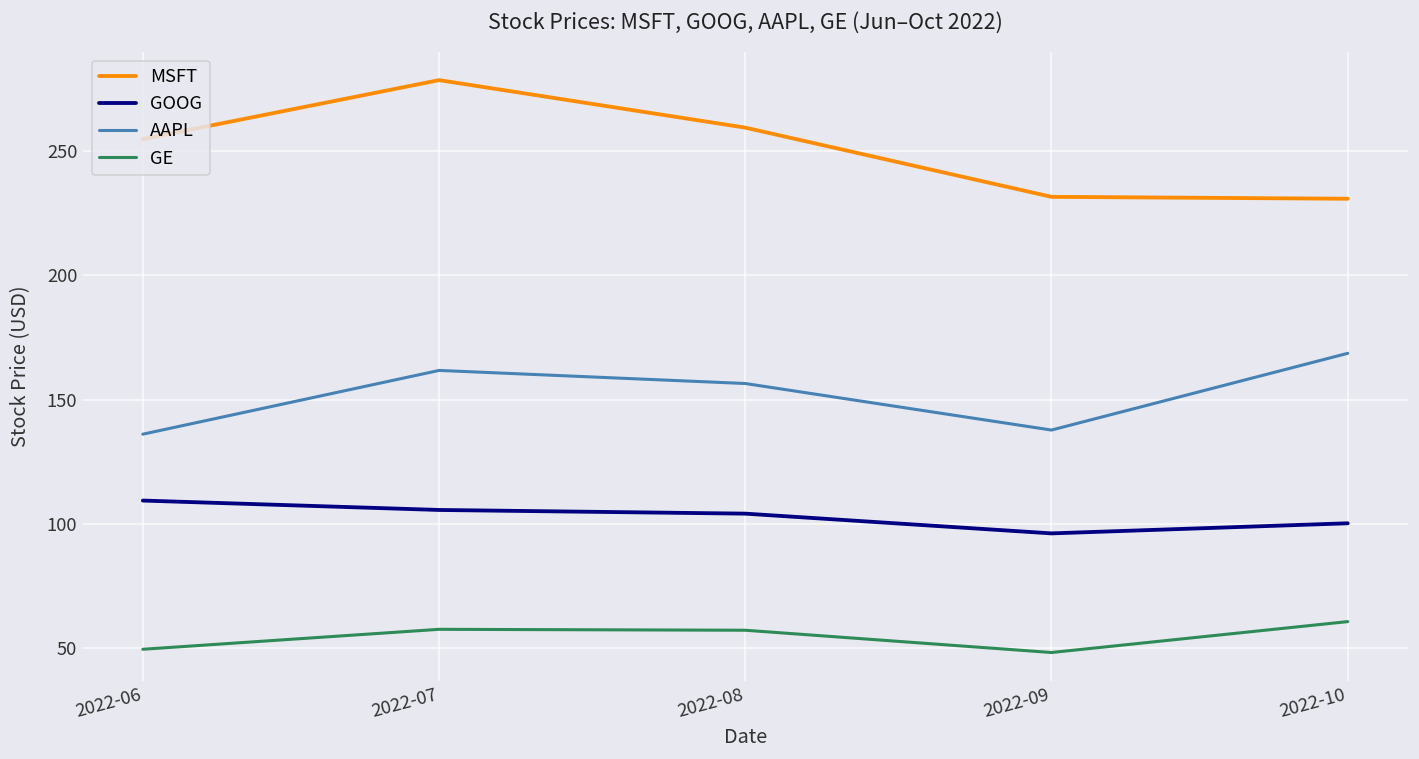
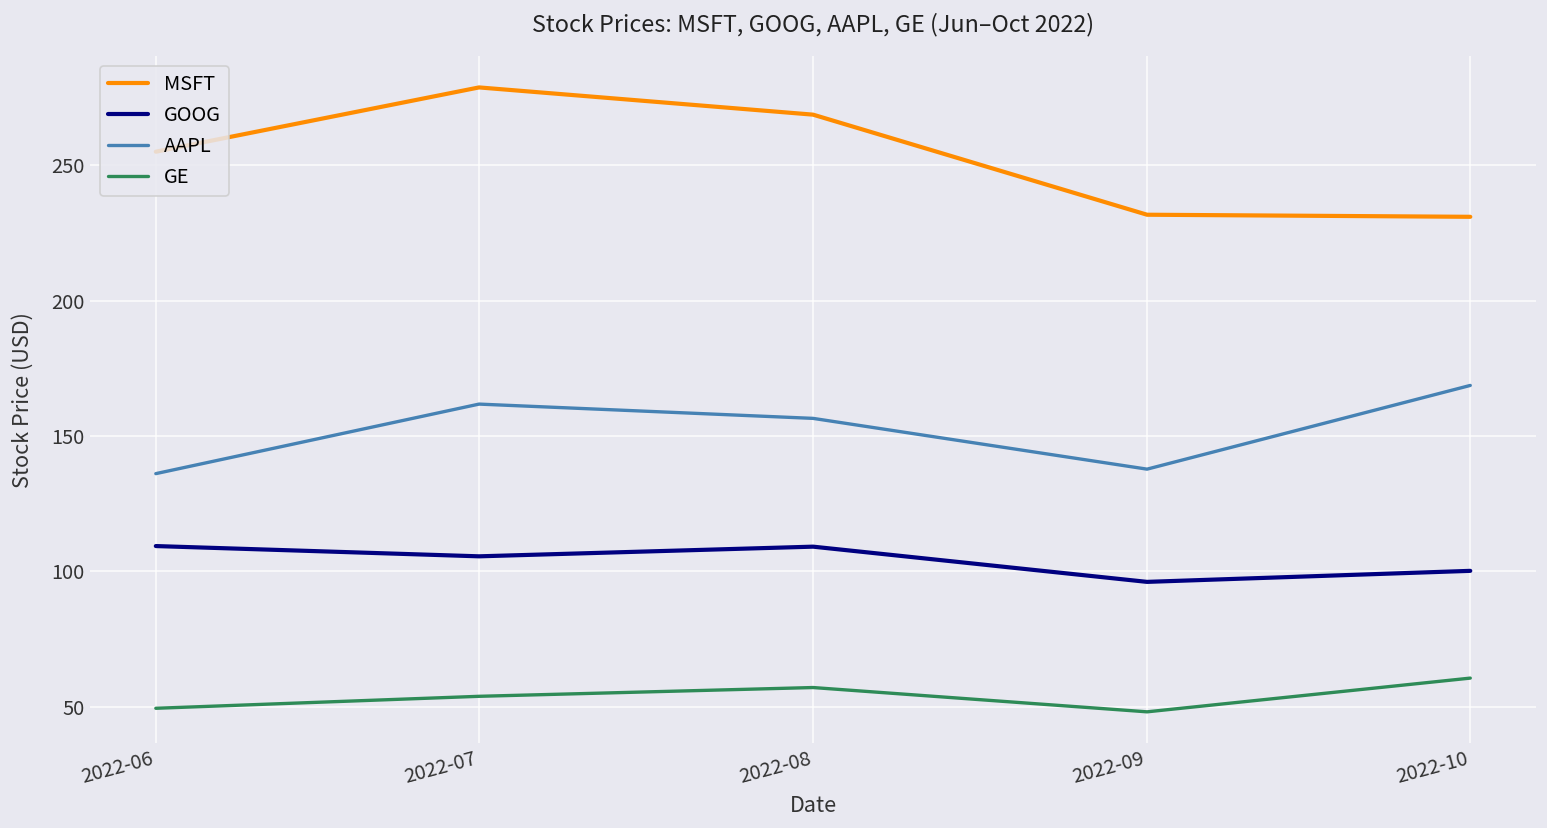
GE, 2022-07: 58 -> 54
MSFT, 2022-08: 260 -> 269
GOOG, 2022-08: 104 -> 109
